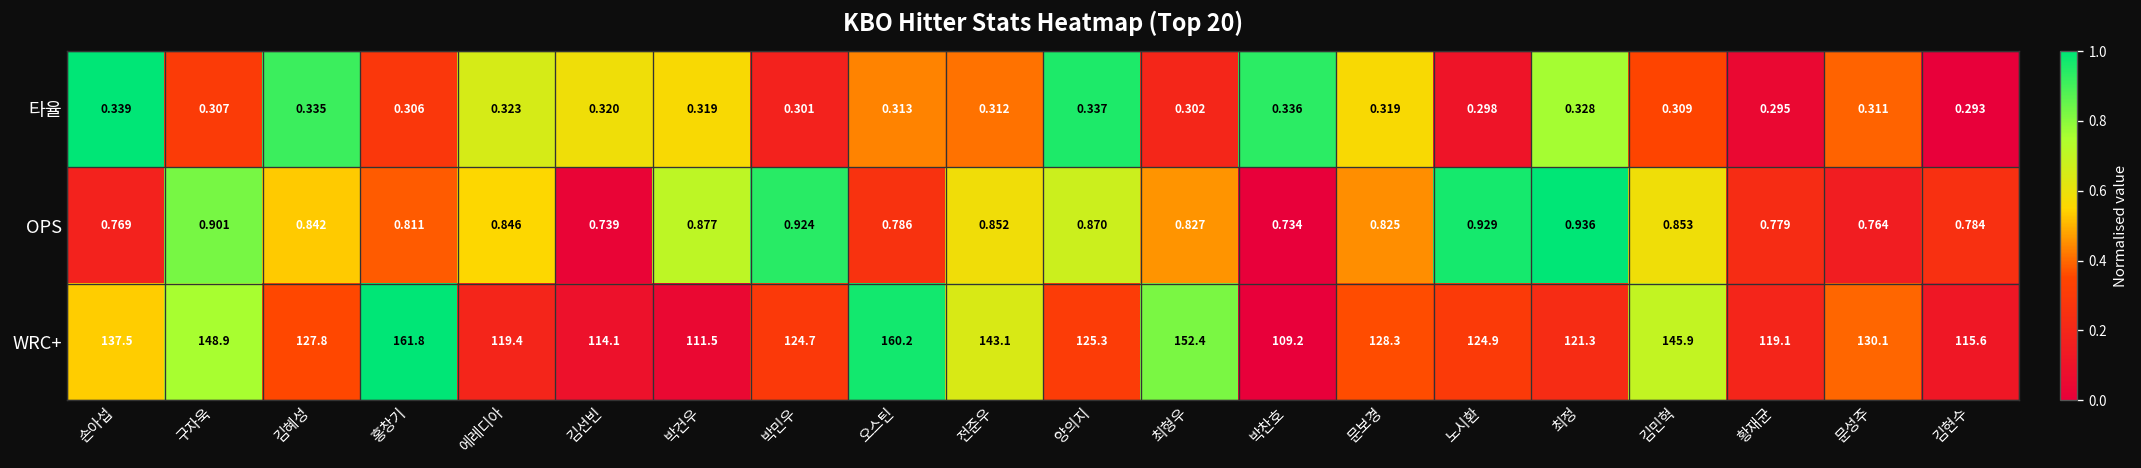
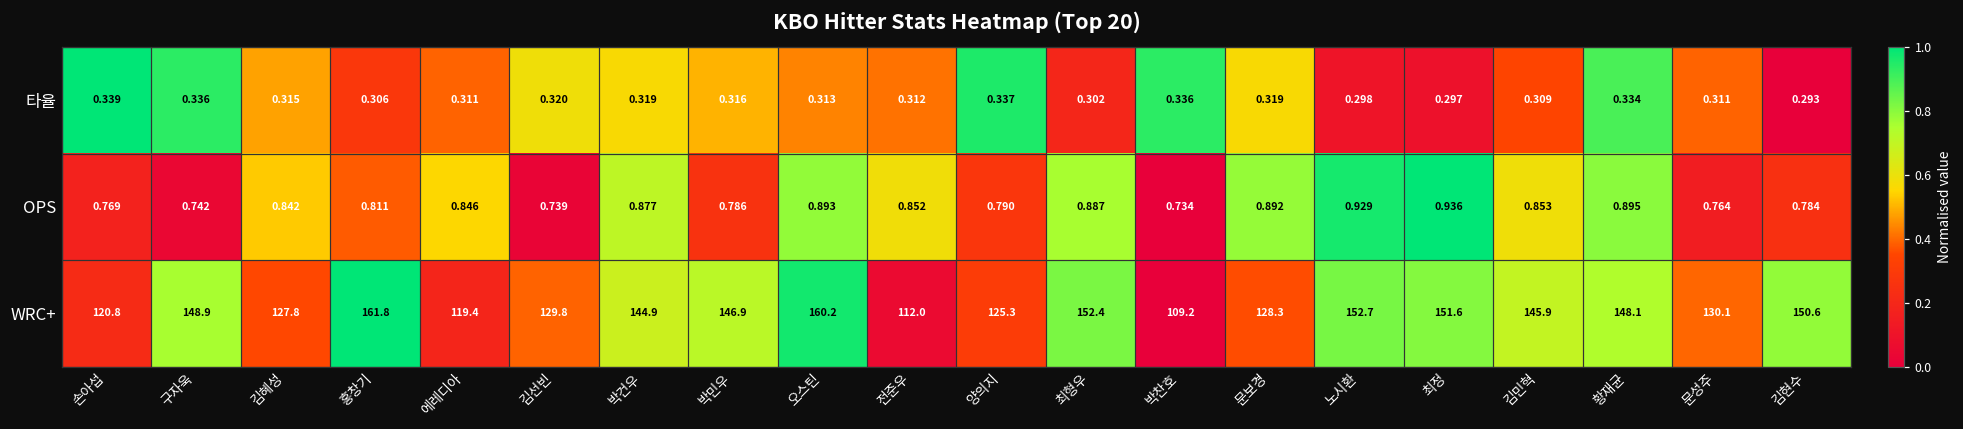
타율, 구자욱: 0.307 -> 0.336
타율, 김혜성: 0.335 -> 0.315
타율, 에레디아: 0.323 -> 0.311
타율, 박민우: 0.301 -> 0.316
타율, 최정: 0.328 -> 0.297
타율, 황재균: 0.295 -> 0.334
OPS, 구자욱: 0.901 -> 0.742
OPS, 박민우: 0.924 -> 0.786
OPS, 오스틴: 0.786 -> 0.893
OPS, 양의지: 0.870 -> 0.790
OPS, 최형우: 0.827 -> 0.887
OPS, 문보경: 0.825 -> 0.892
OPS, 황재균: 0.779 -> 0.895
WRC+, 손아섭: 137.5 -> 120.8
WRC+, 김선빈: 114.1 -> 129.8
WRC+, 박건우: 111.5 -> 144.9
WRC+, 박민우: 124.7 -> 146.9
WRC+, 전준우: 143.1 -> 112.0
WRC+, 노시환: 124.9 -> 152.7
WRC+, 최정: 121.3 -> 151.6
WRC+, 황재균: 119.1 -> 148.1
WRC+, 김현수: 115.6 -> 150.6
